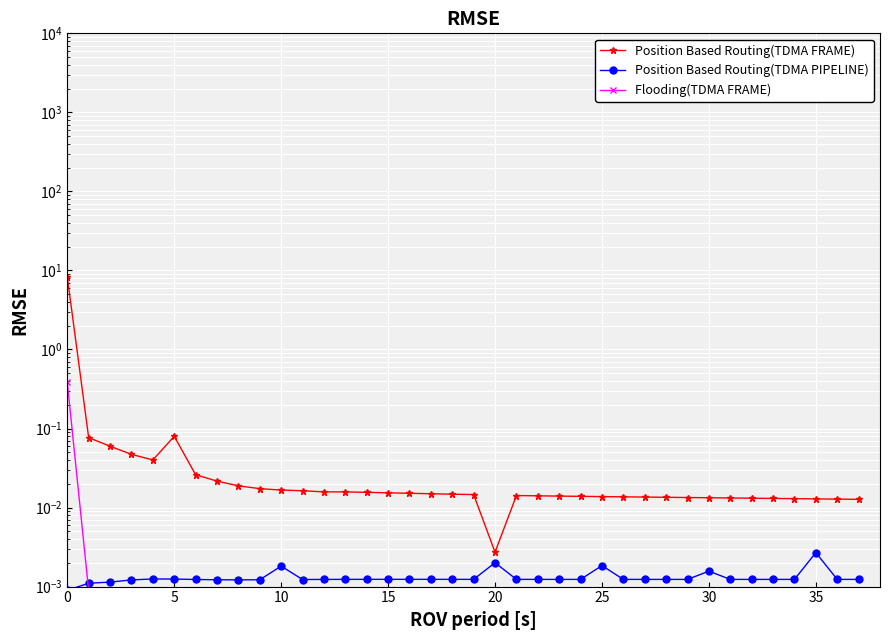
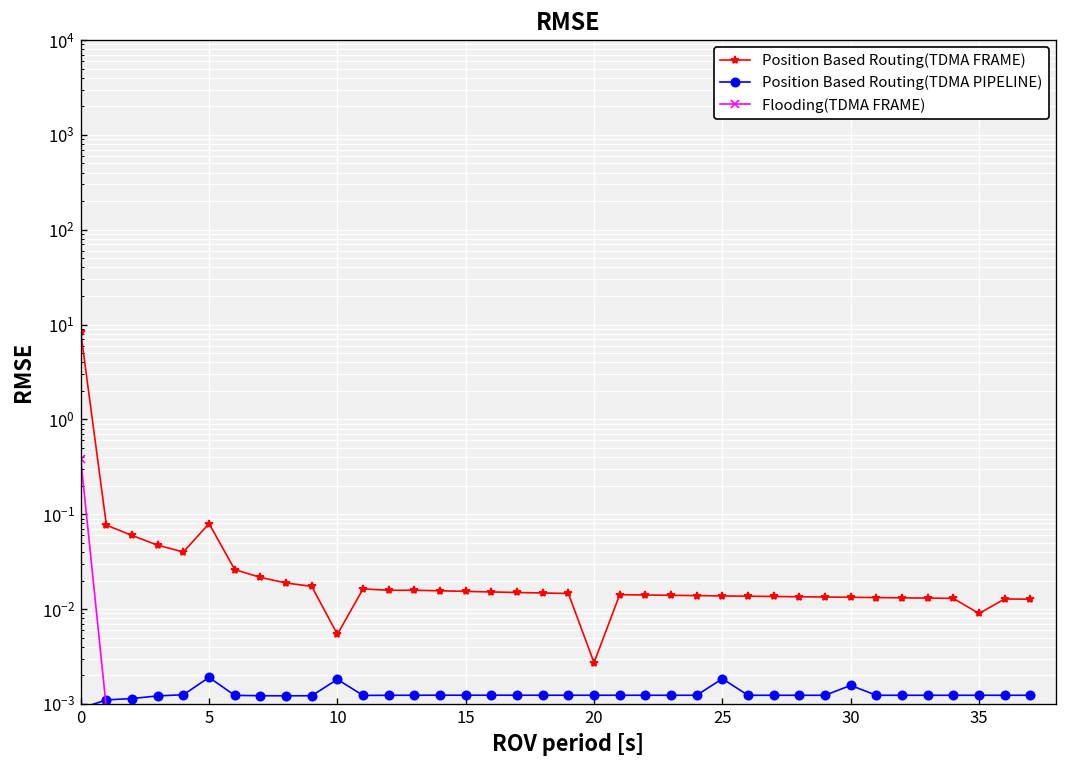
Position Based Routing(TDMA PIPELINE), 5: 0.0012 -> 0.0019
Position Based Routing(TDMA FRAME), 10: 0.017 -> 0.005
Position Based Routing(TDMA PIPELINE), 20: 0.0020 -> 0.0012
Position Based Routing(TDMA FRAME), 35: 0.013 -> 0.009
Position Based Routing(TDMA PIPELINE), 35: 0.0027 -> 0.0012
